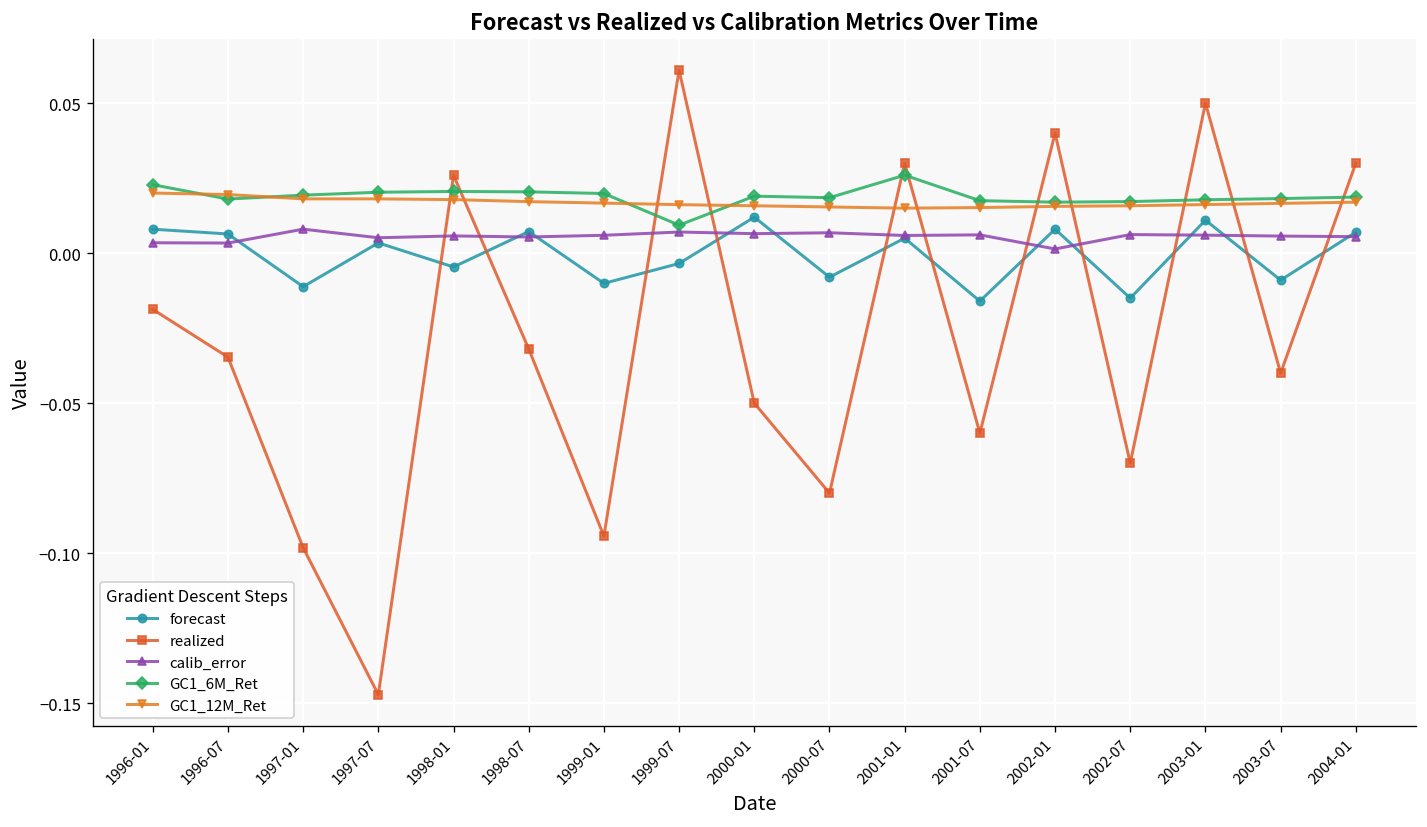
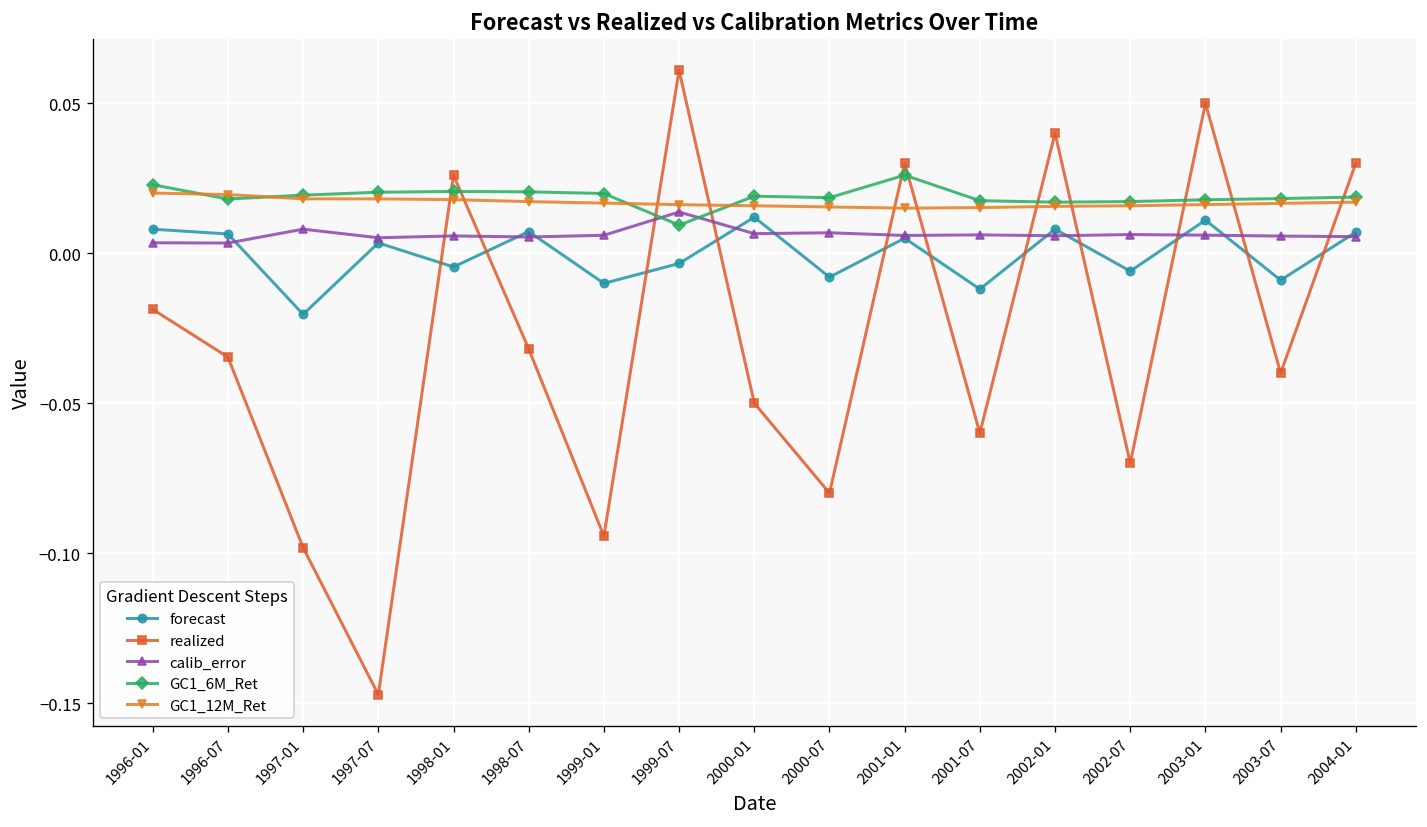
forecast, 1997-01: -0.011 -> -0.020
calib_error, 1999-07: 0.007 -> 0.014
forecast, 2001-07: -0.016 -> -0.012
calib_error, 2002-01: 0.001 -> 0.006
forecast, 2002-07: -0.015 -> -0.006
